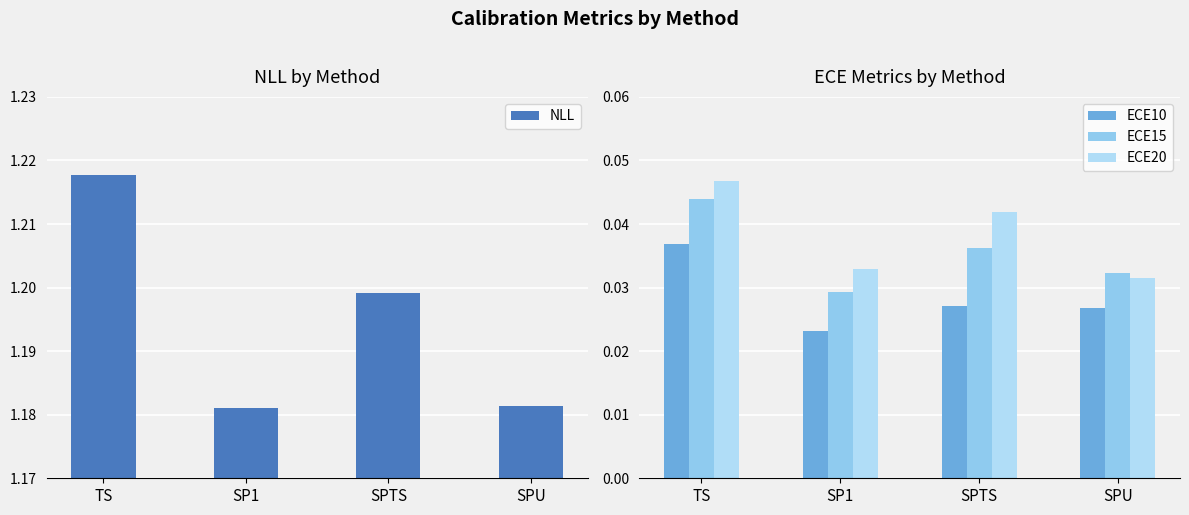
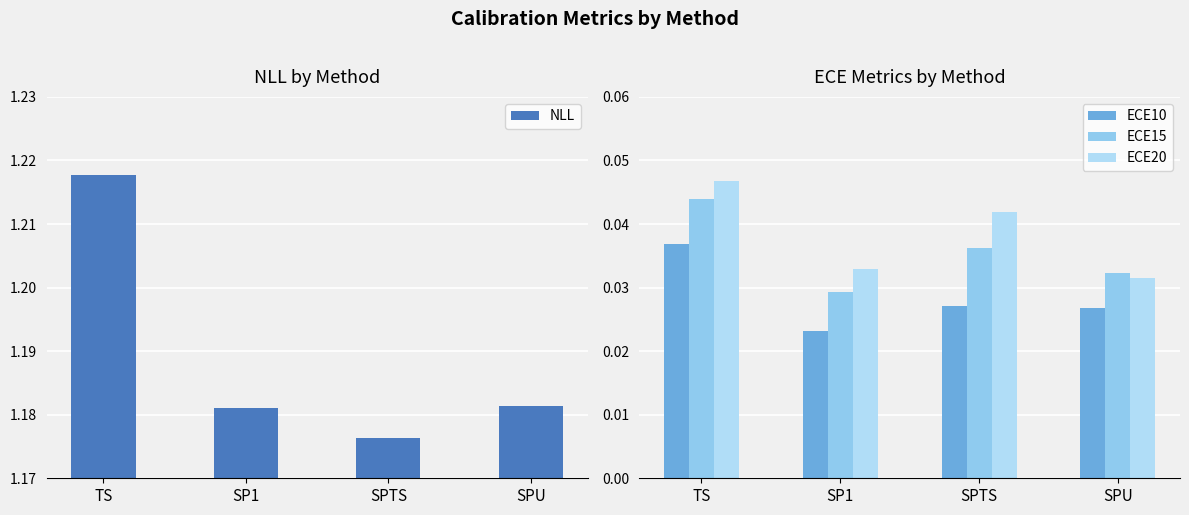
NLL by Method, SPTS: 1.199 -> 1.176
